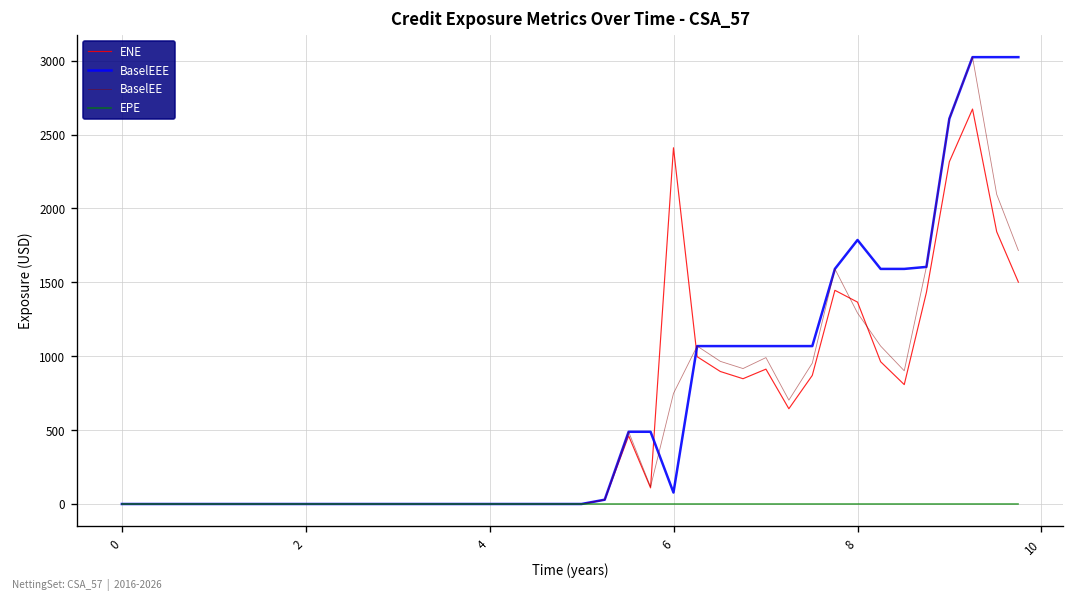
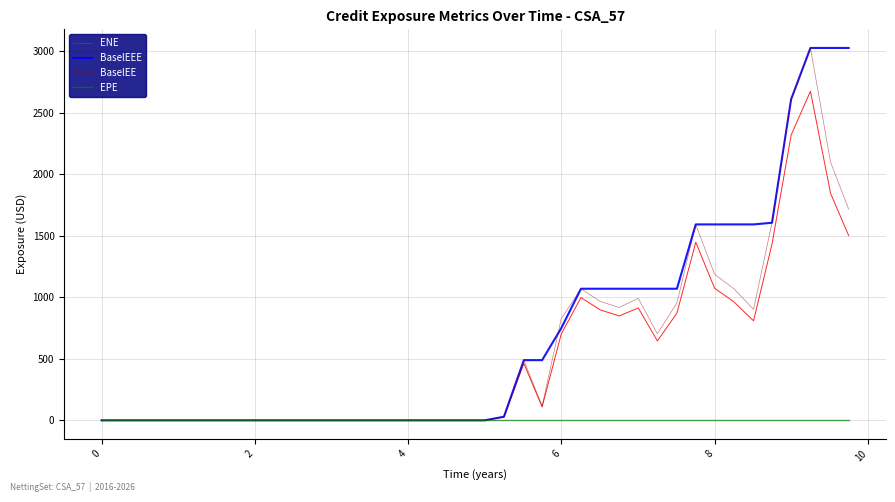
ENE, 6: 2410 -> 700
BaselEEE, 6: 80 -> 750
BaselEE, 6: 750 -> 820
ENE, 8: 1370 -> 1070
BaselEEE, 8: 1790 -> 1590
BaselEE, 8: 1290 -> 1190
